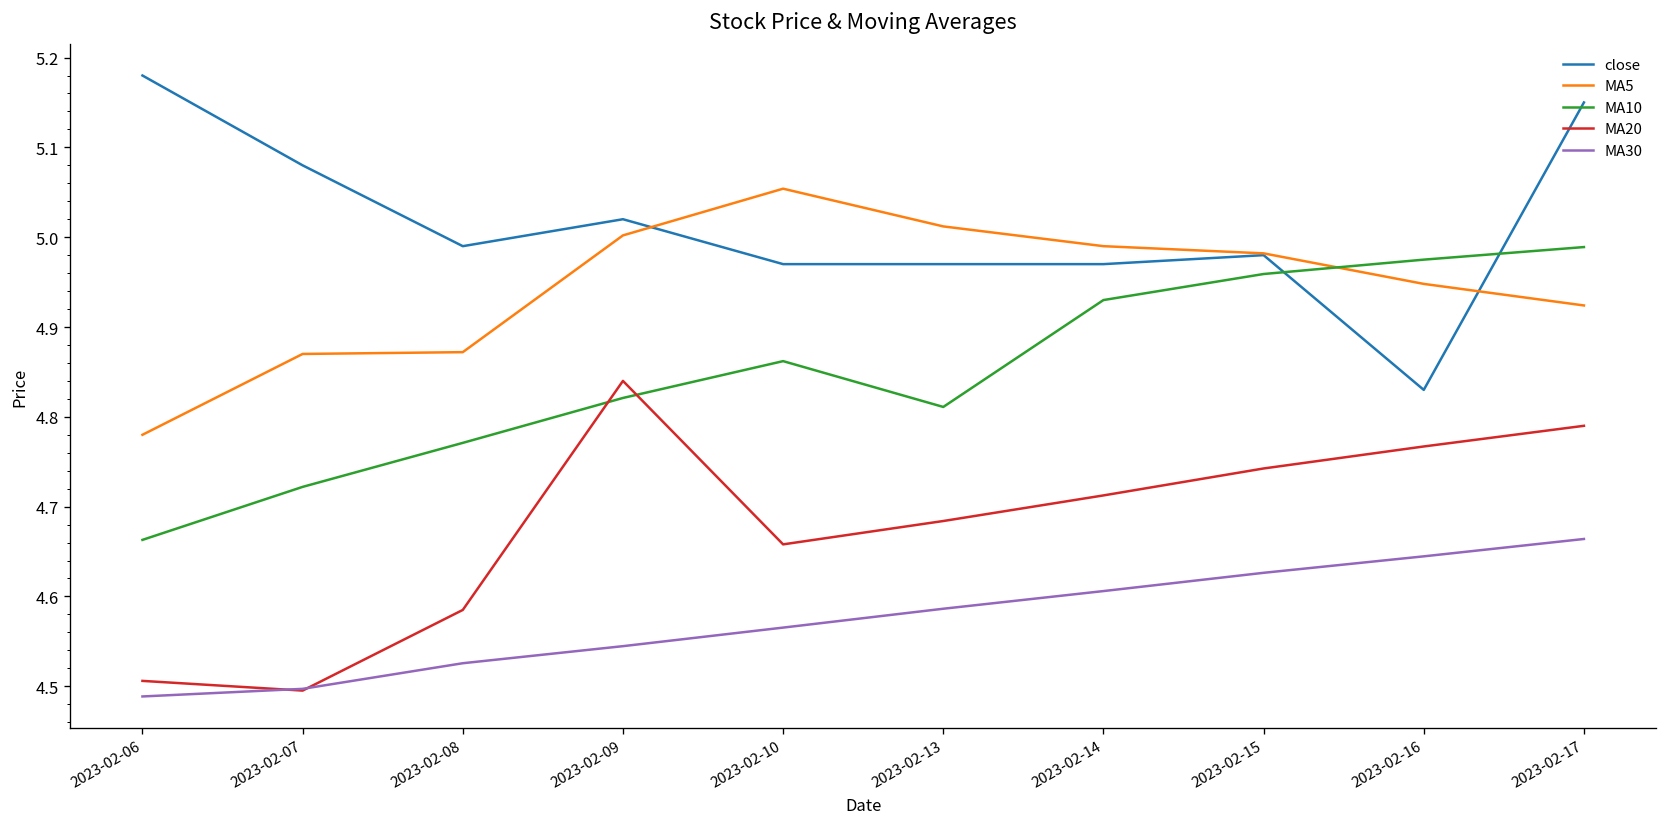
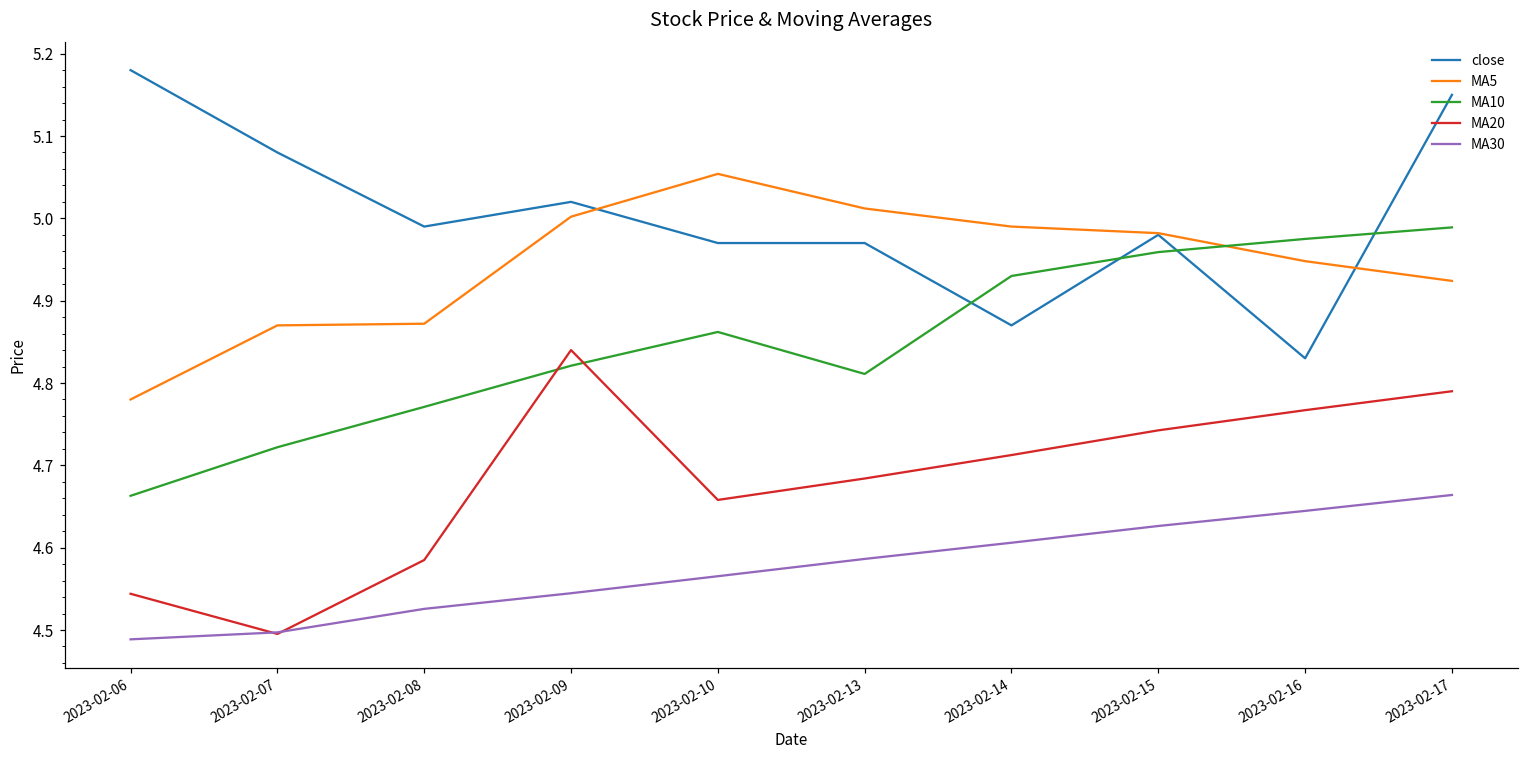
MA20, 2023-02-06: 4.51 -> 4.54
close, 2023-02-14: 4.97 -> 4.87
